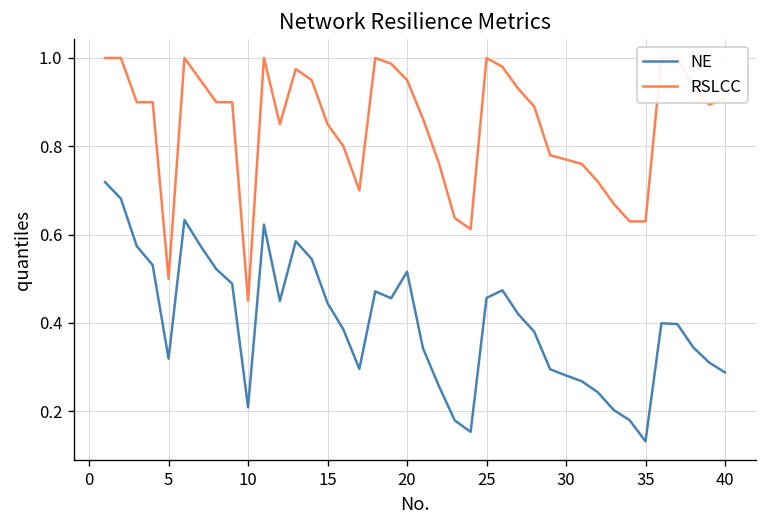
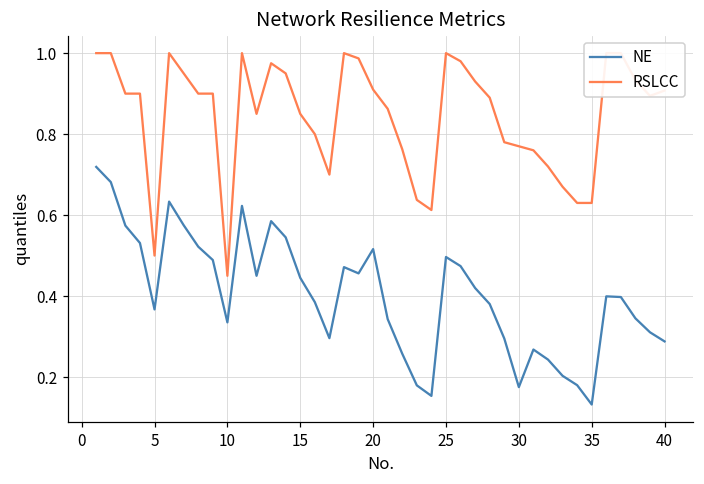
NE, 5: 0.32 -> 0.37
NE, 10: 0.21 -> 0.34
RSLCC, 20: 0.95 -> 0.91
NE, 25: 0.46 -> 0.50
NE, 30: 0.28 -> 0.18
